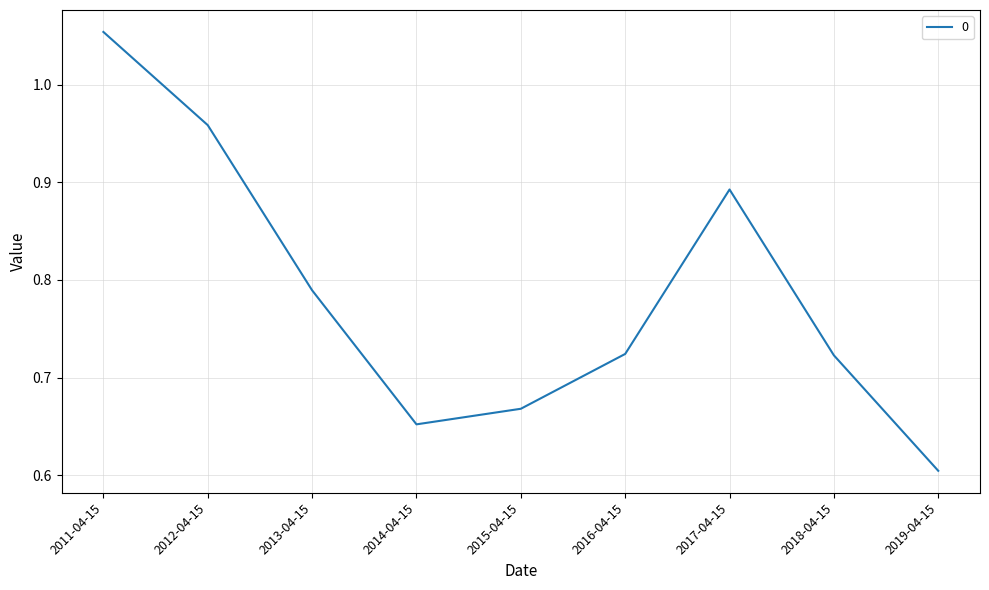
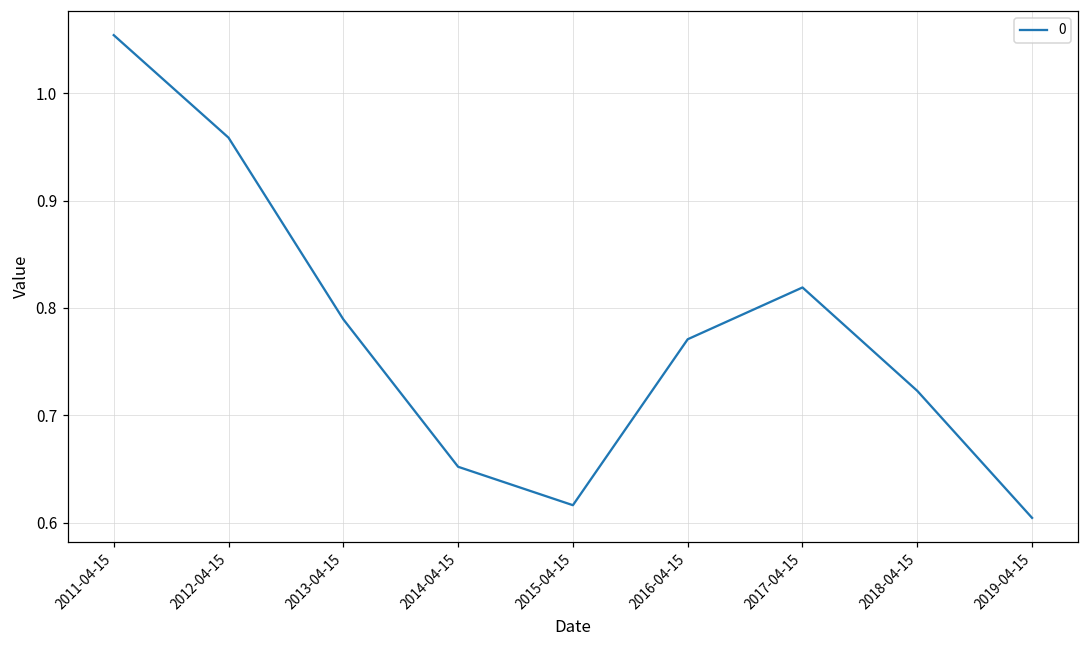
2015-04-15: 0.67 -> 0.62
2016-04-15: 0.72 -> 0.77
2017-04-15: 0.89 -> 0.82
